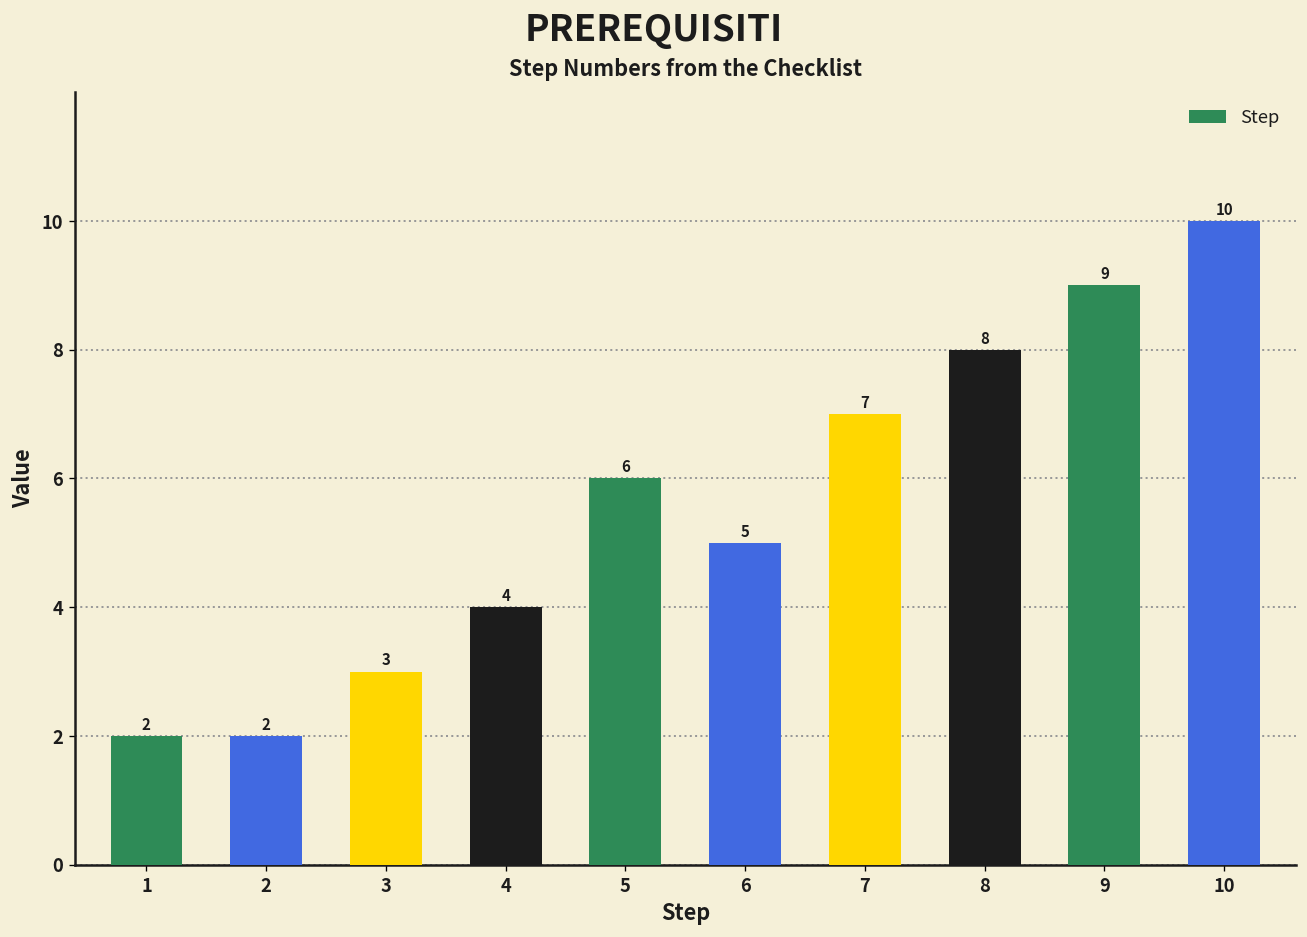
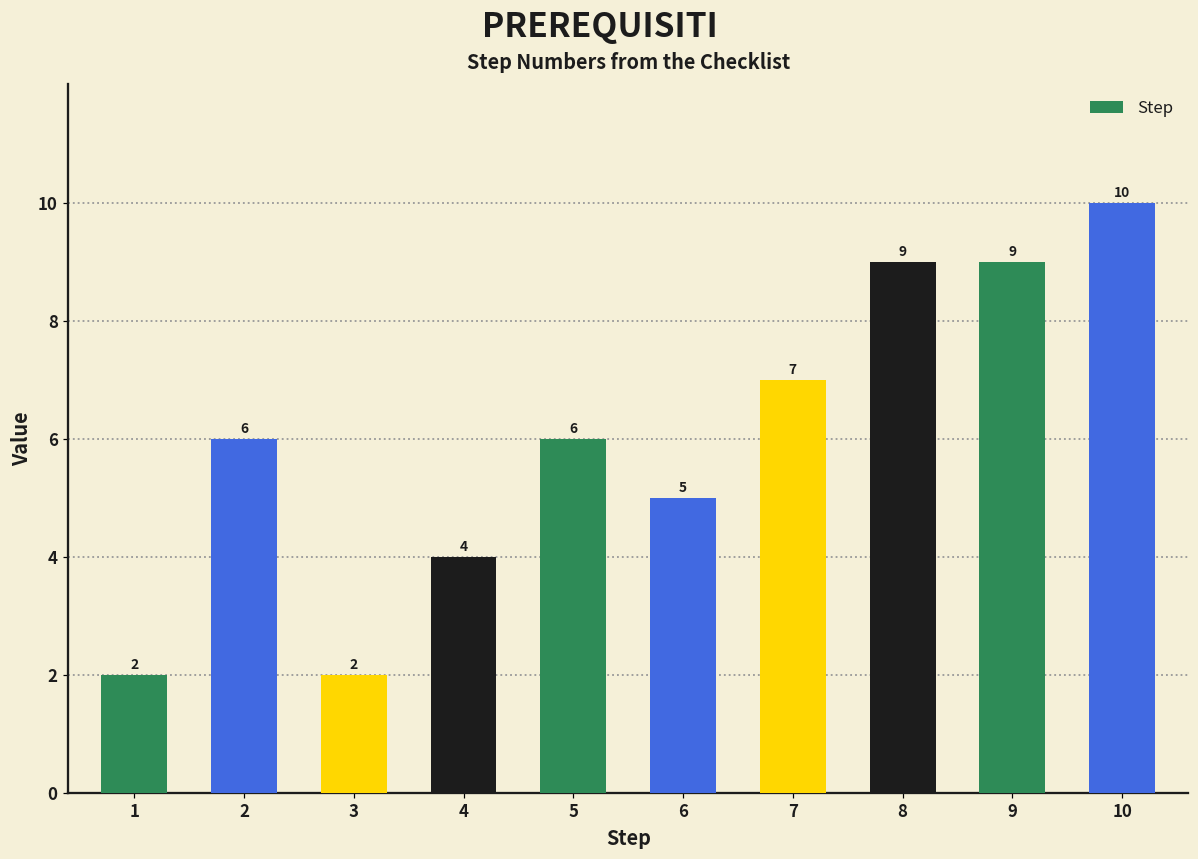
2: 2 -> 6
3: 3 -> 2
8: 8 -> 9
